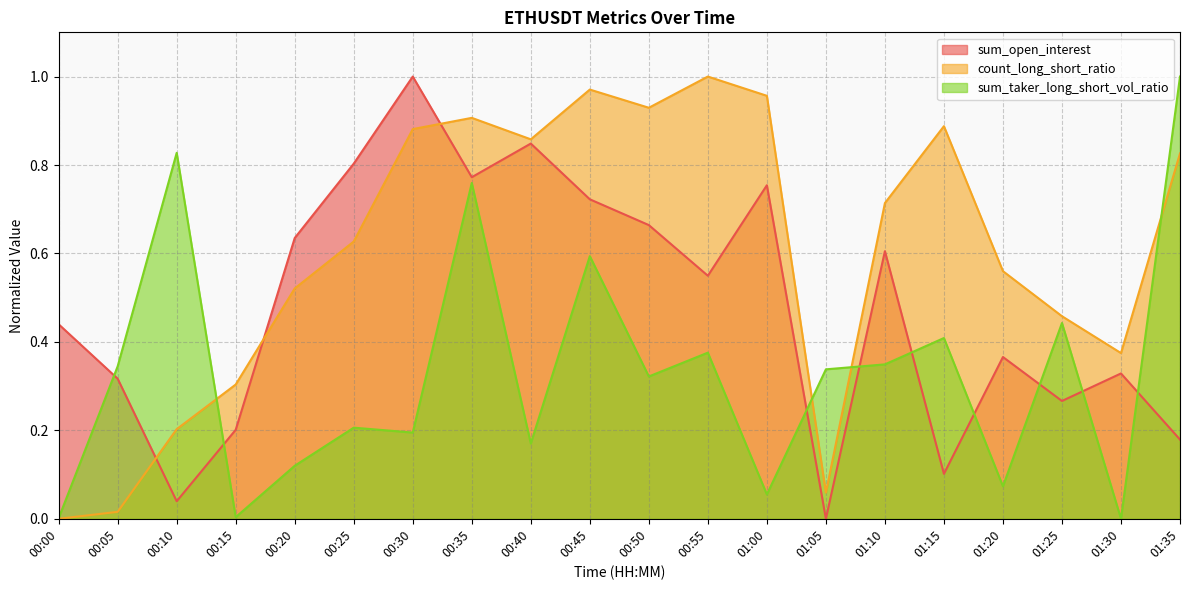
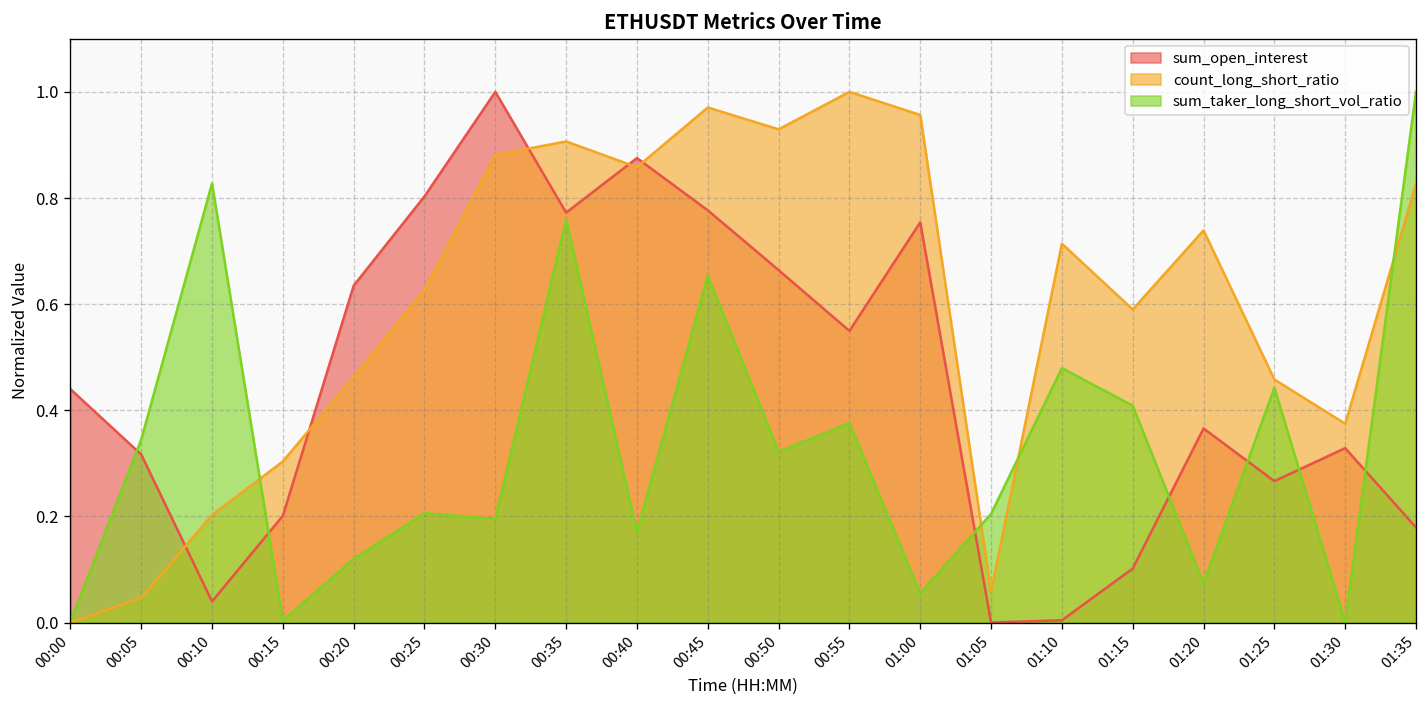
count_long_short_ratio, 00:05: 0.02 -> 0.05
count_long_short_ratio, 00:20: 0.52 -> 0.46
sum_open_interest, 00:40: 0.85 -> 0.88
sum_open_interest, 00:45: 0.72 -> 0.78
sum_taker_long_short_vol_ratio, 00:45: 0.59 -> 0.65
sum_taker_long_short_vol_ratio, 01:05: 0.34 -> 0.20
sum_open_interest, 01:10: 0.61 -> 0.00
sum_taker_long_short_vol_ratio, 01:10: 0.35 -> 0.48
count_long_short_ratio, 01:15: 0.89 -> 0.59
count_long_short_ratio, 01:20: 0.56 -> 0.74
